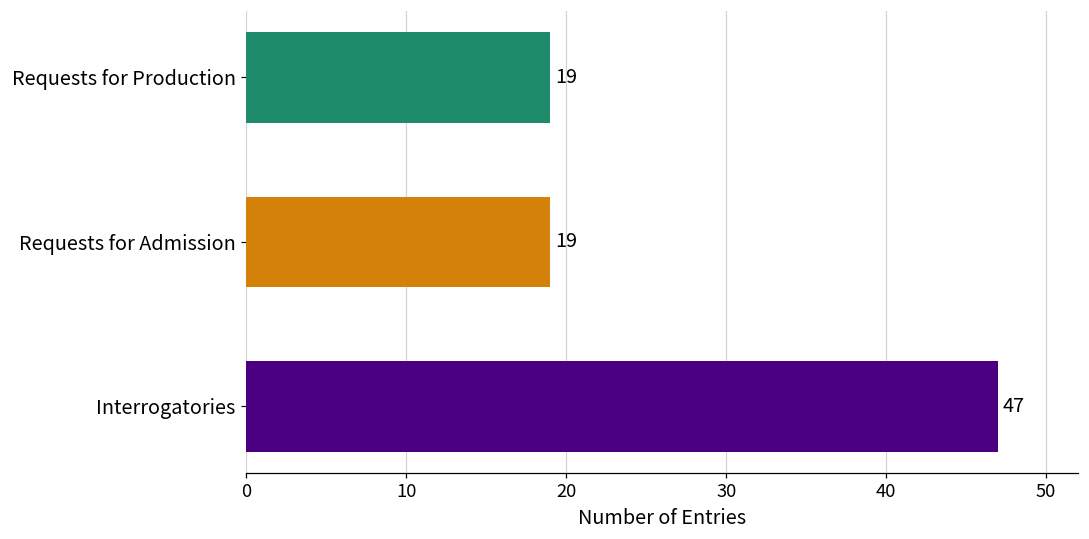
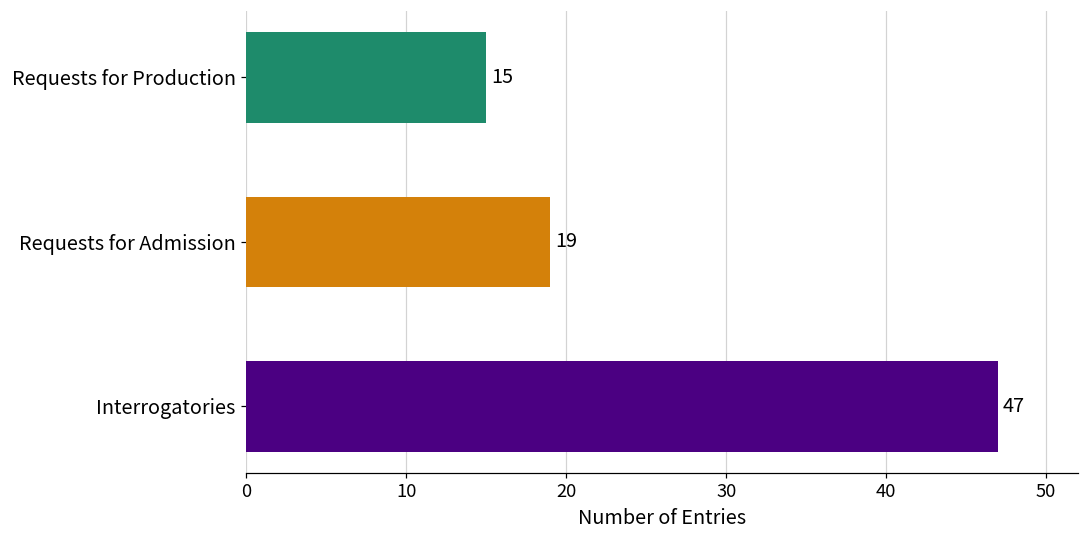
Requests for Production: 19 -> 15
